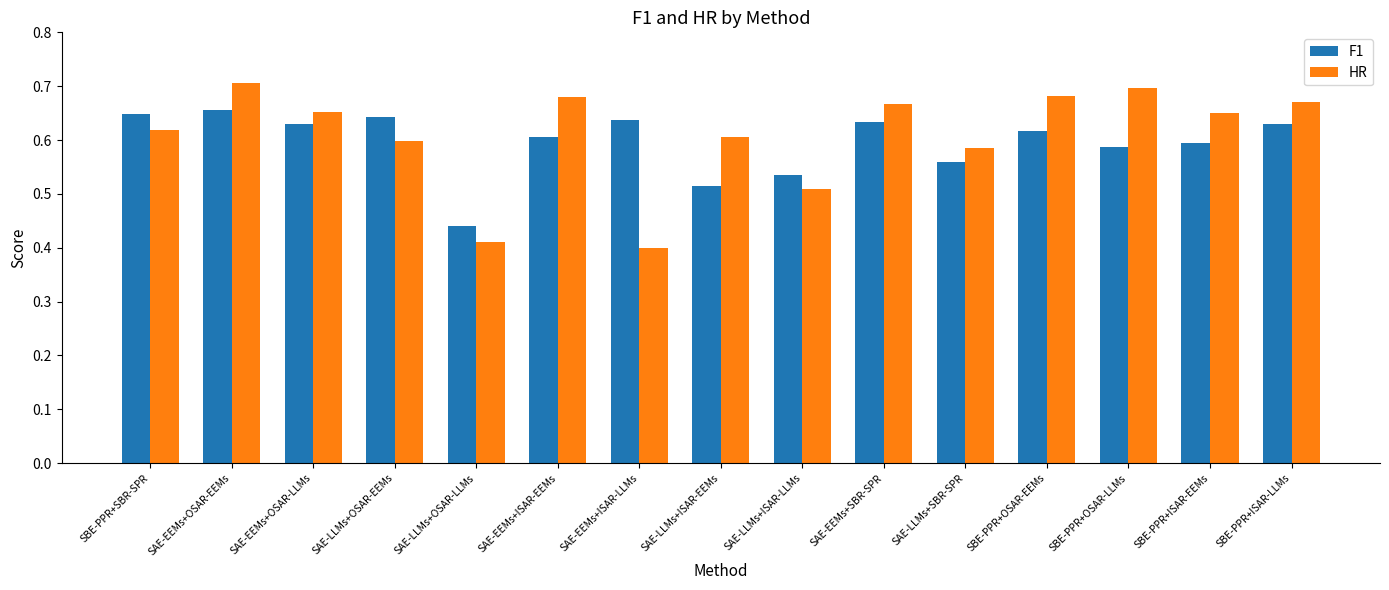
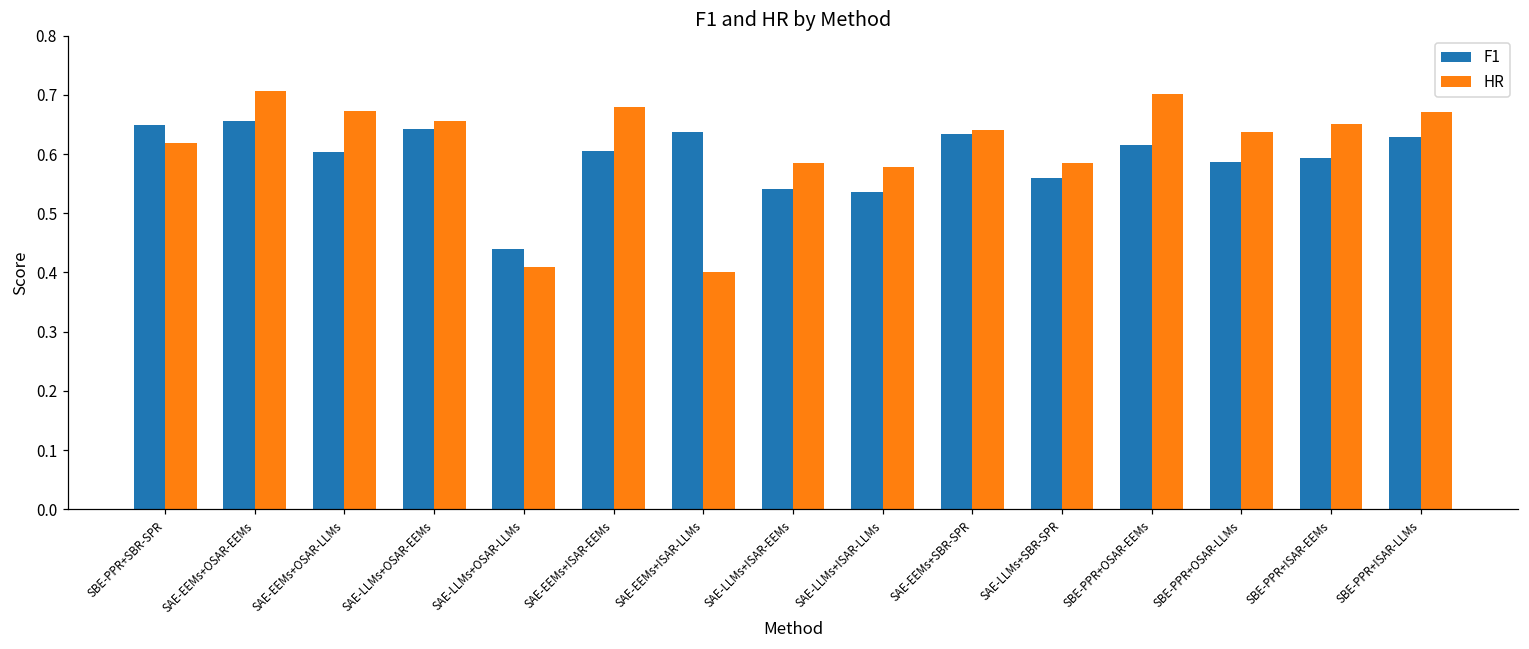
F1, SAE-EEMs+OSAR-LLMs: 0.63 -> 0.60
HR, SAE-EEMs+OSAR-LLMs: 0.65 -> 0.67
HR, SAE-LLMs+OSAR-EEMs: 0.60 -> 0.66
F1, SAE-LLMs+ISAR-EEMs: 0.52 -> 0.54
HR, SAE-LLMs+ISAR-EEMs: 0.61 -> 0.58
HR, SAE-LLMs+ISAR-LLMs: 0.51 -> 0.58
HR, SAE-EEMs+SBR-SPR: 0.67 -> 0.64
HR, SBE-PPR+OSAR-EEMs: 0.68 -> 0.70
HR, SBE-PPR+OSAR-LLMs: 0.70 -> 0.64
